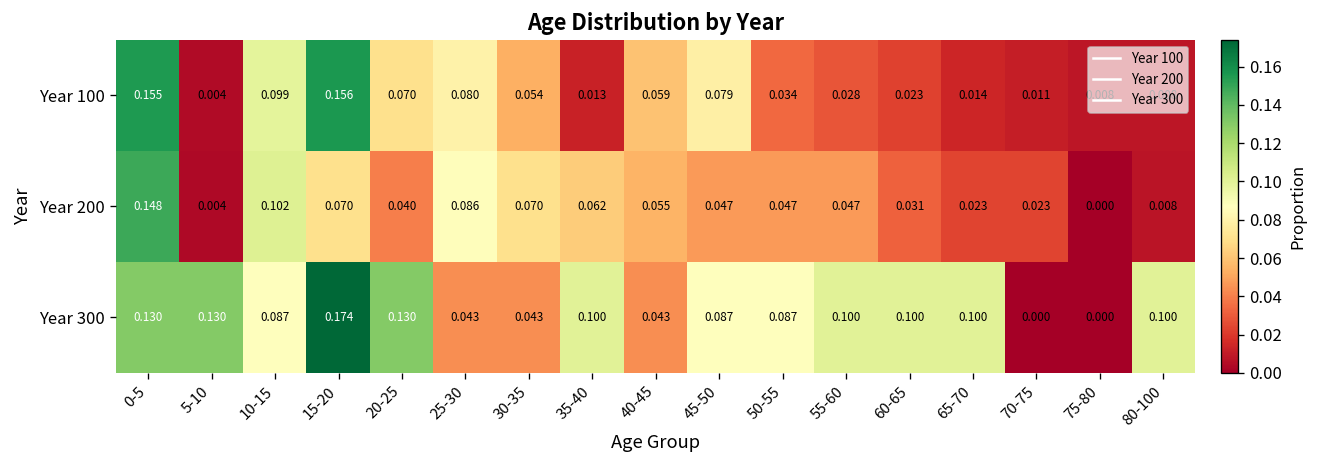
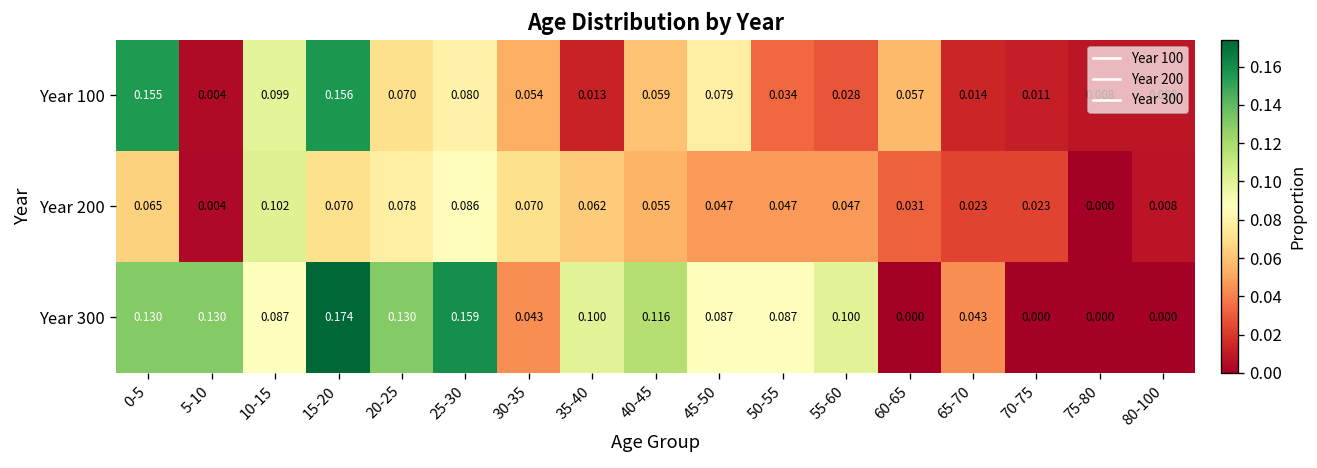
Year 100, 60-65: 0.023 -> 0.057
Year 200, 0-5: 0.148 -> 0.065
Year 200, 20-25: 0.040 -> 0.078
Year 300, 25-30: 0.043 -> 0.159
Year 300, 40-45: 0.043 -> 0.116
Year 300, 60-65: 0.100 -> 0.000
Year 300, 65-70: 0.100 -> 0.043
Year 300, 80-100: 0.100 -> 0.000
